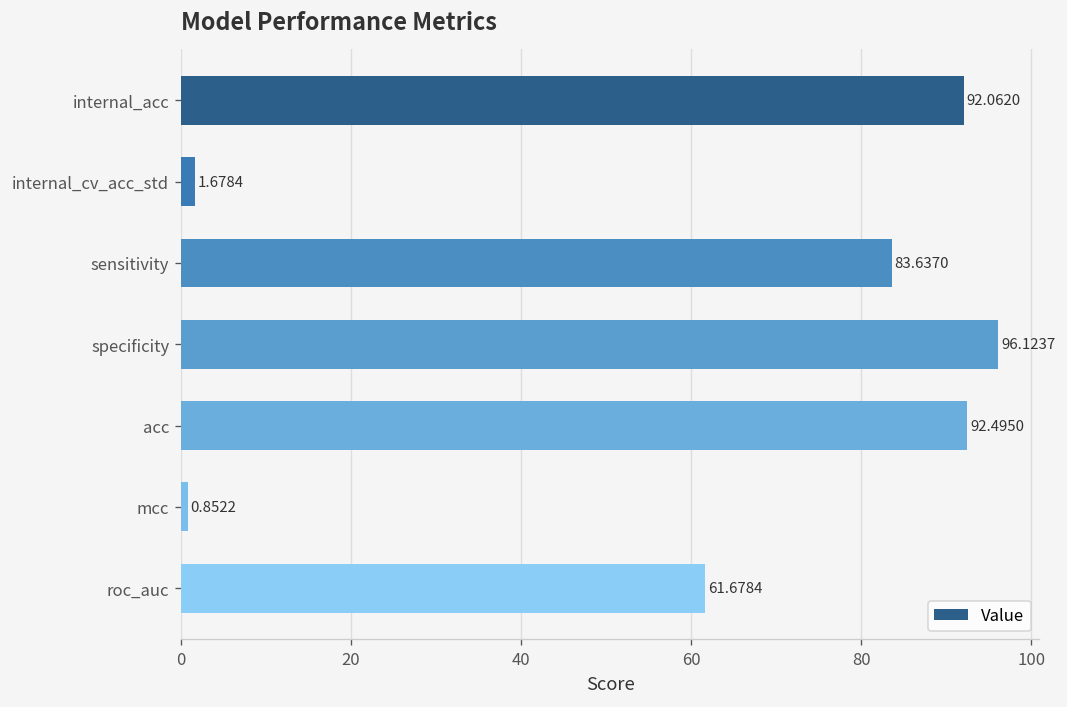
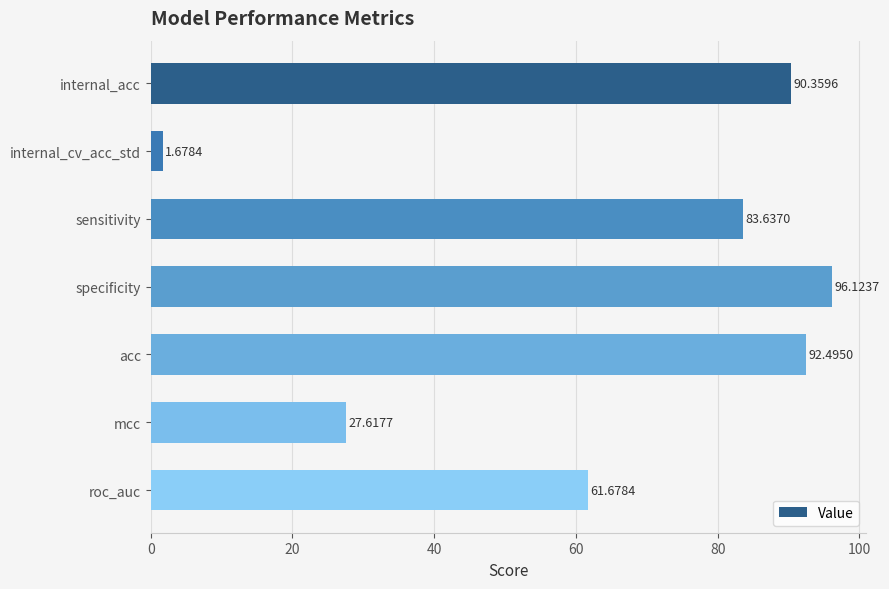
internal_acc: 92.0620 -> 90.3596
mcc: 0.8522 -> 27.6177
